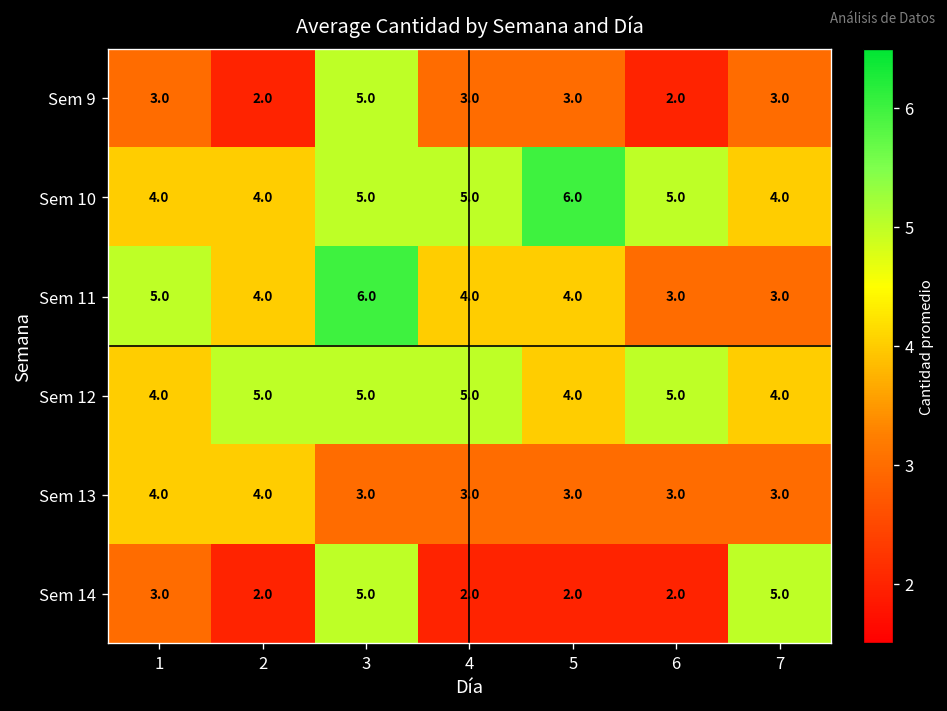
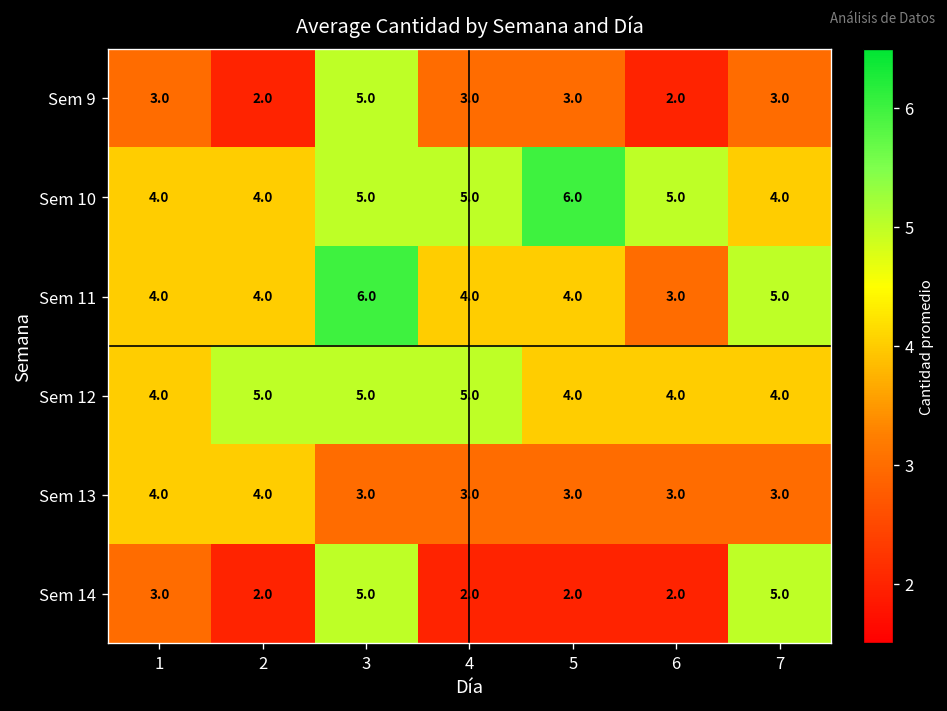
Sem 11, 1: 5.0 -> 4.0
Sem 11, 7: 3.0 -> 5.0
Sem 12, 6: 5.0 -> 4.0
